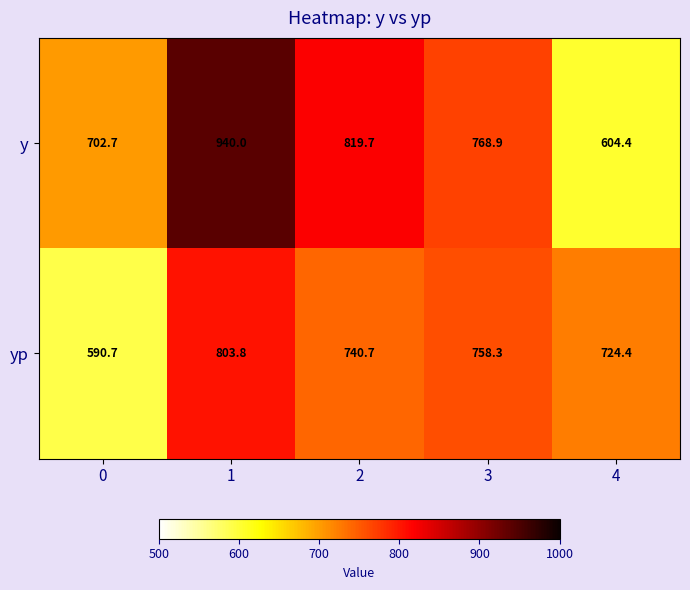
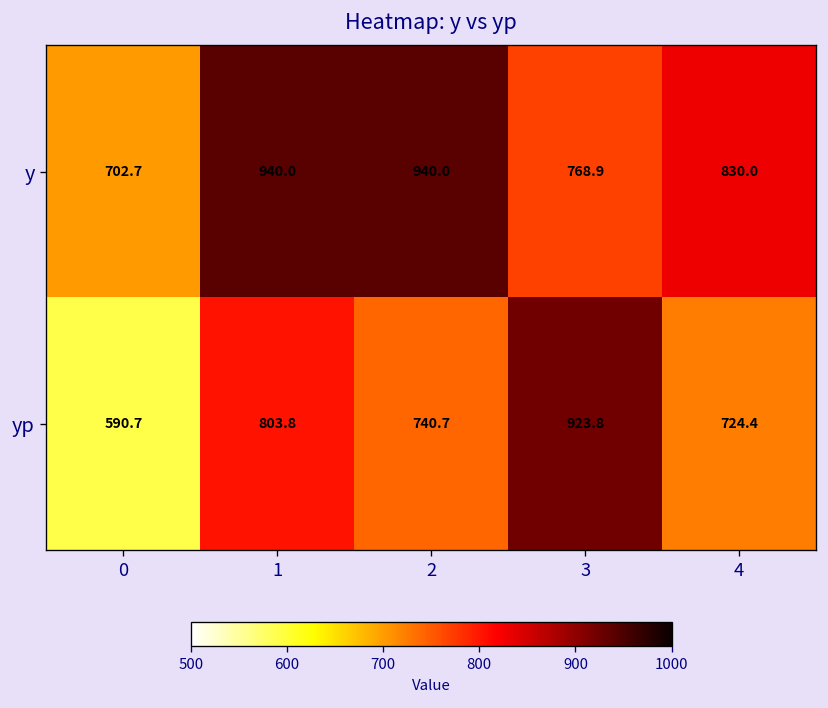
y, 2: 819.7 -> 940.0
y, 4: 604.4 -> 830.0
yp, 3: 758.3 -> 923.8
